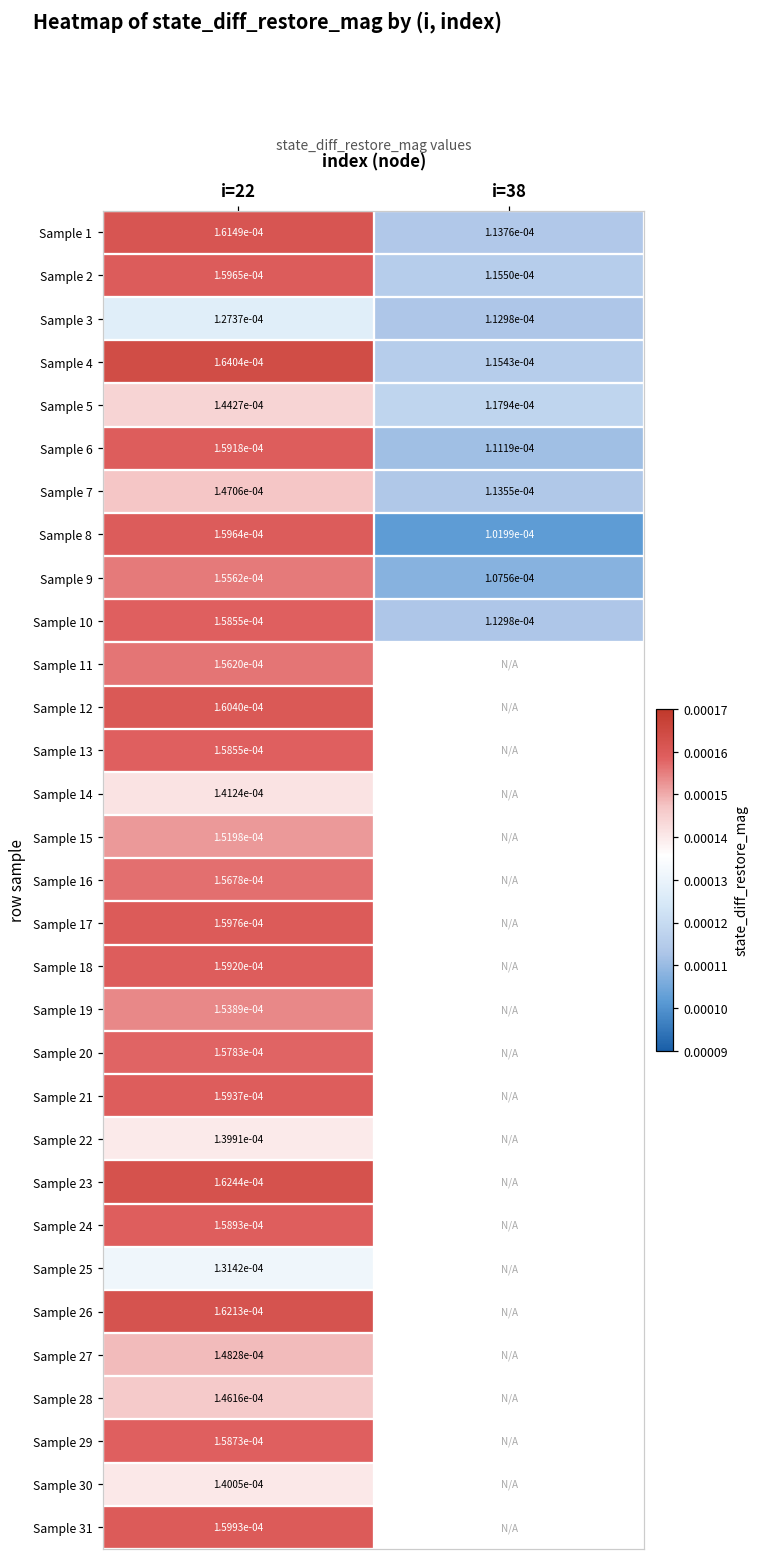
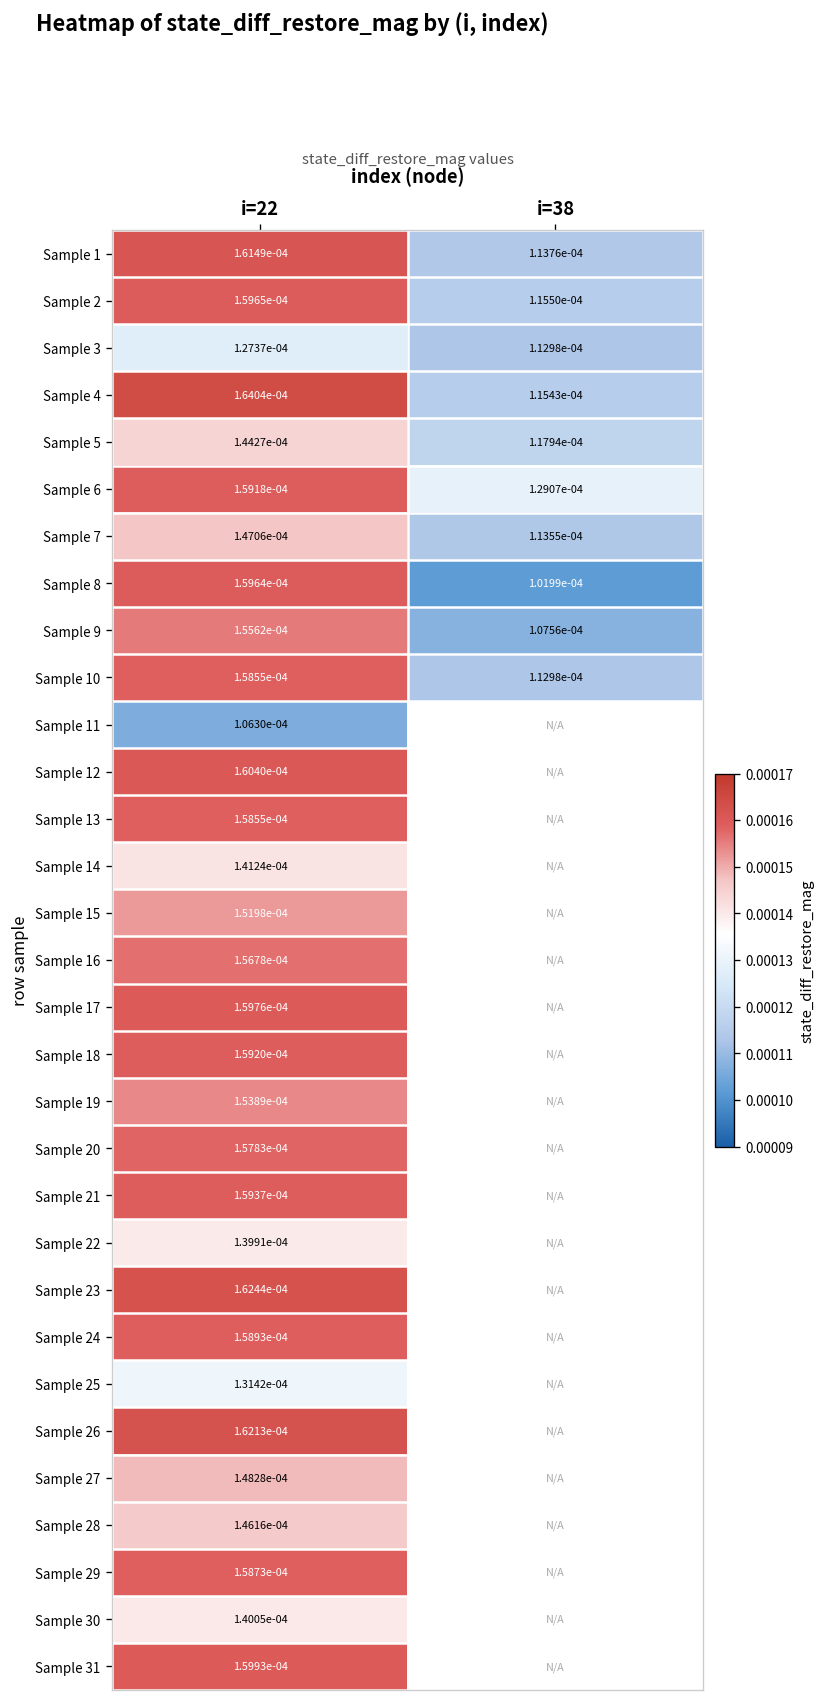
Sample 6, i=38: 1.1119e-04 -> 1.2907e-04
Sample 11, i=22: 1.5620e-04 -> 1.0630e-04
